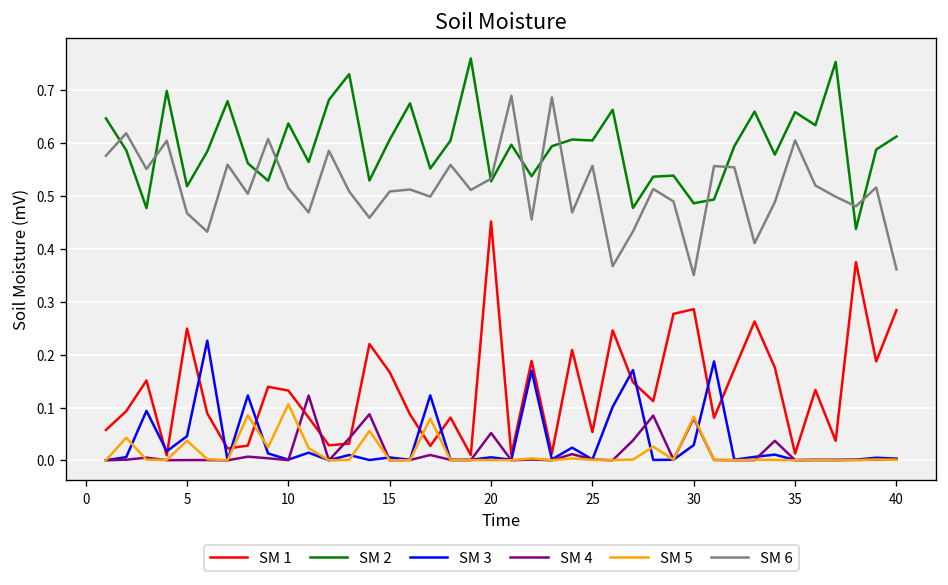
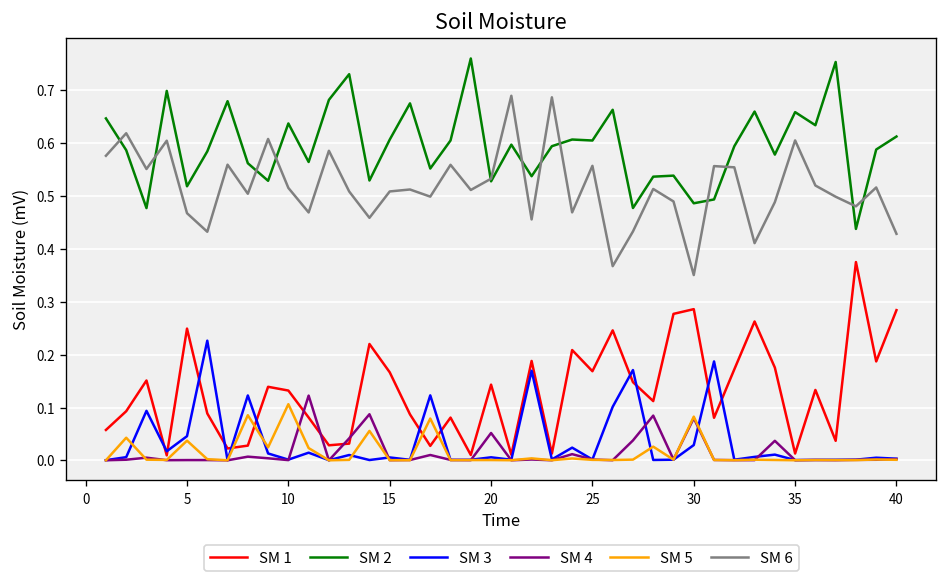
SM 1, 20: 0.45 -> 0.14
SM 1, 25: 0.05 -> 0.17
SM 6, 40: 0.36 -> 0.43
